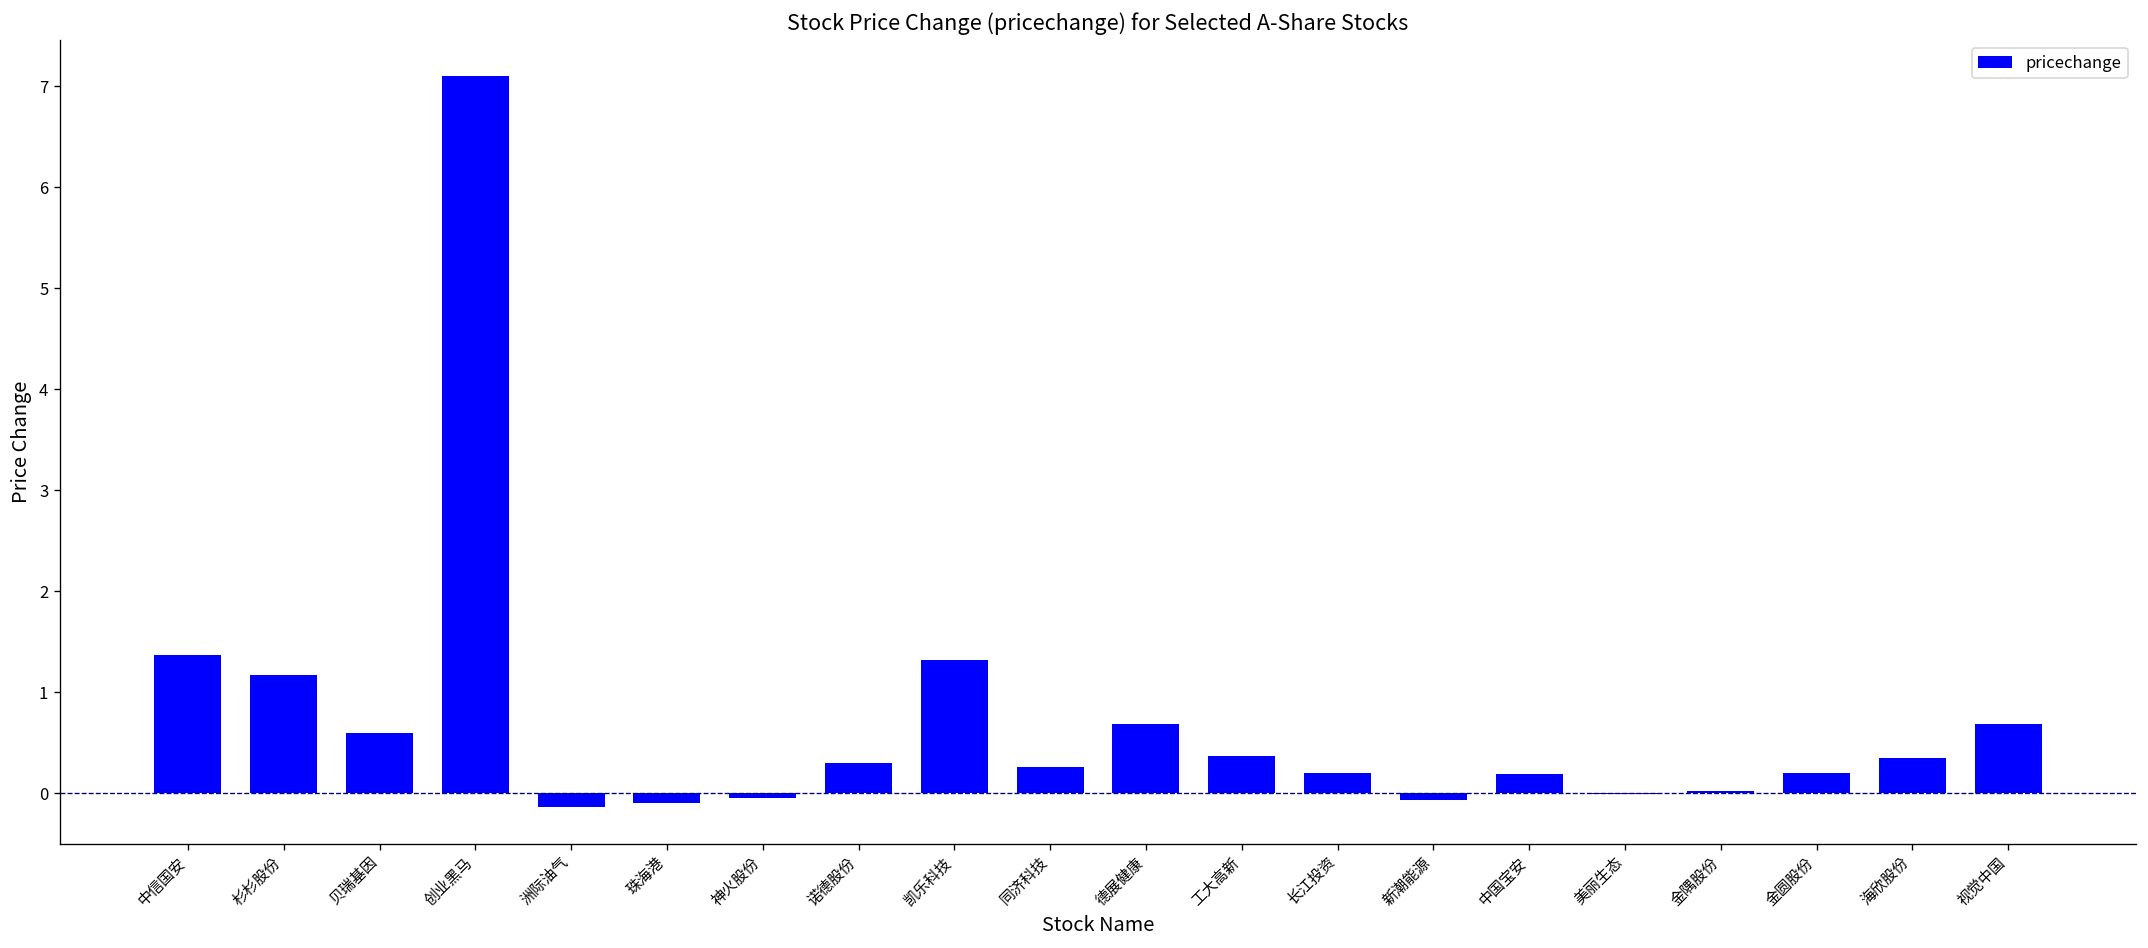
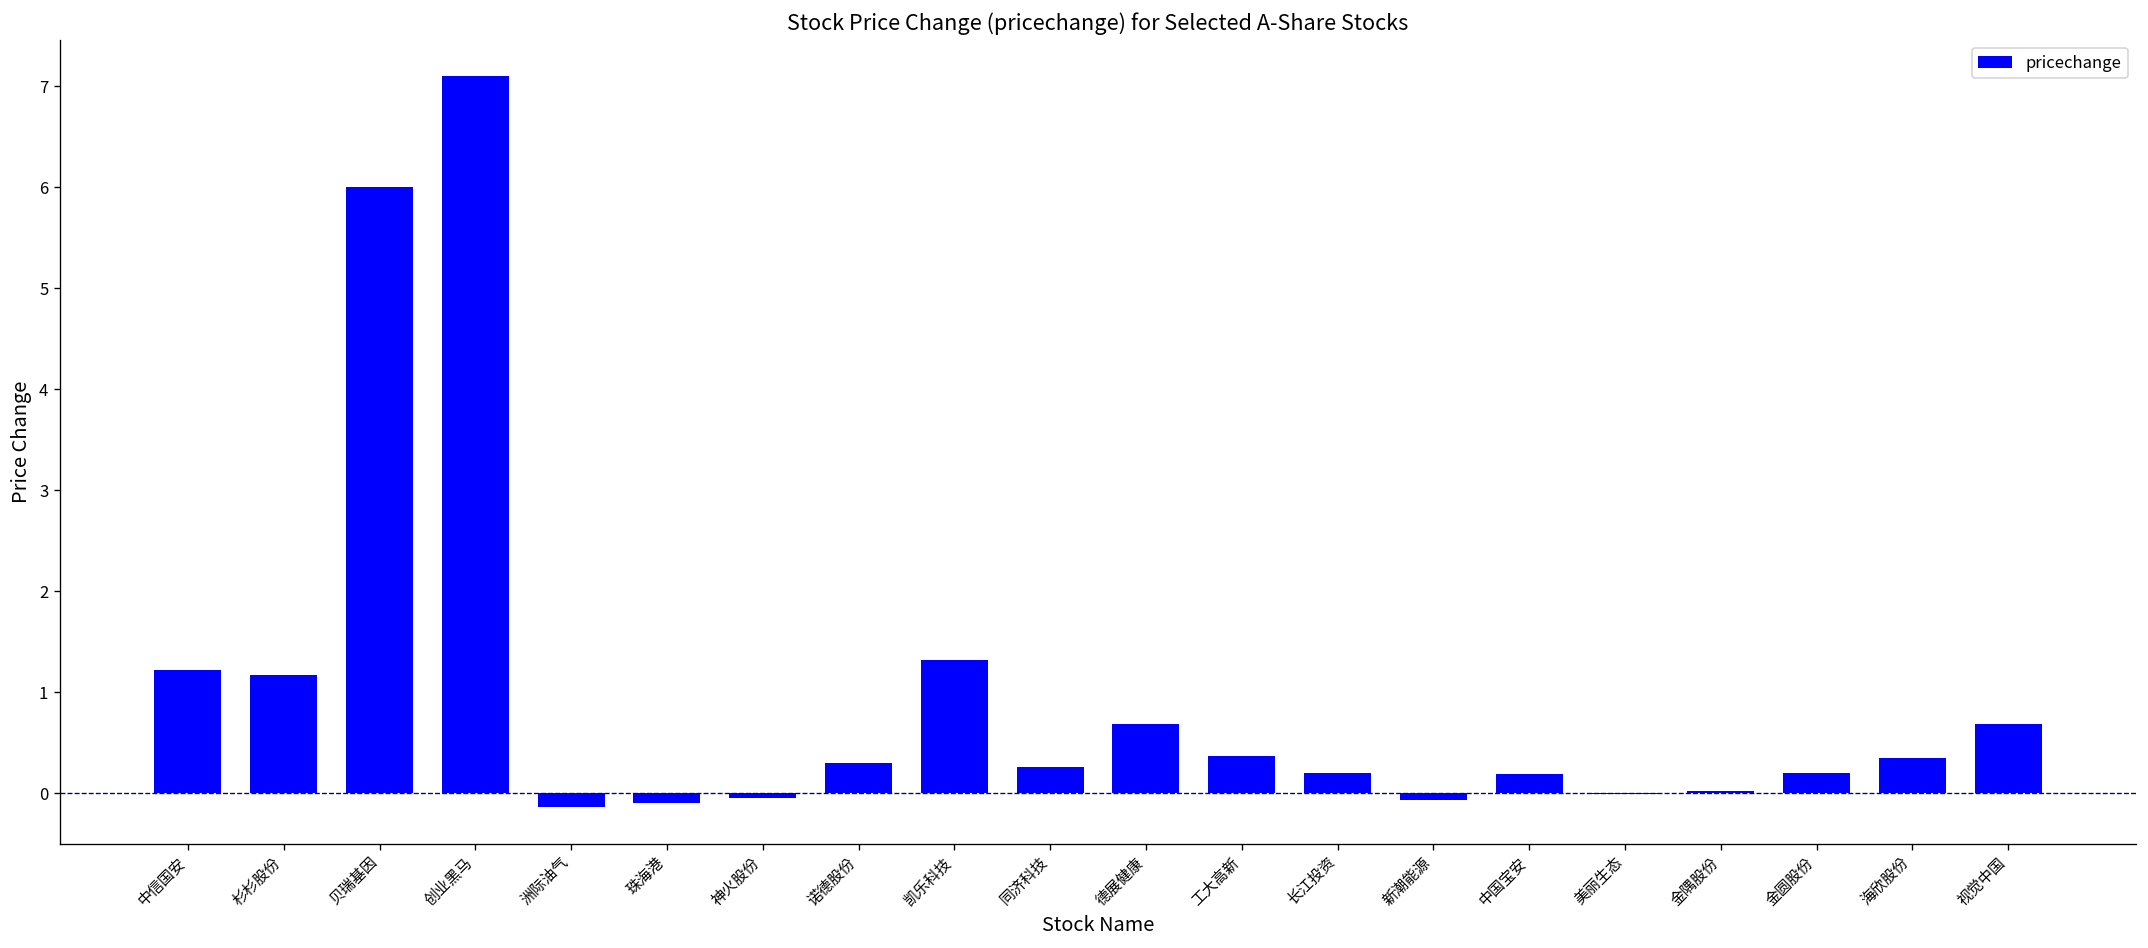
中信国安: 1.4 -> 1.2
贝瑞基因: 0.6 -> 6.0
